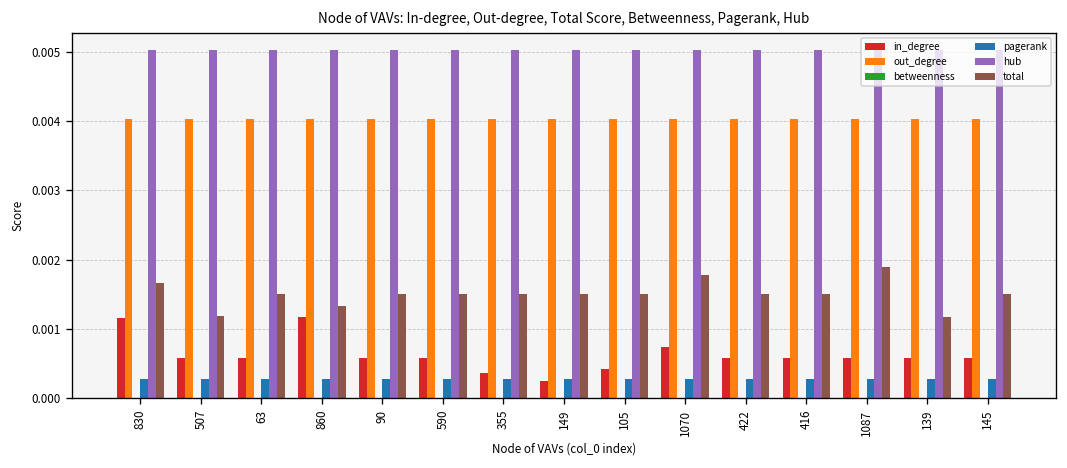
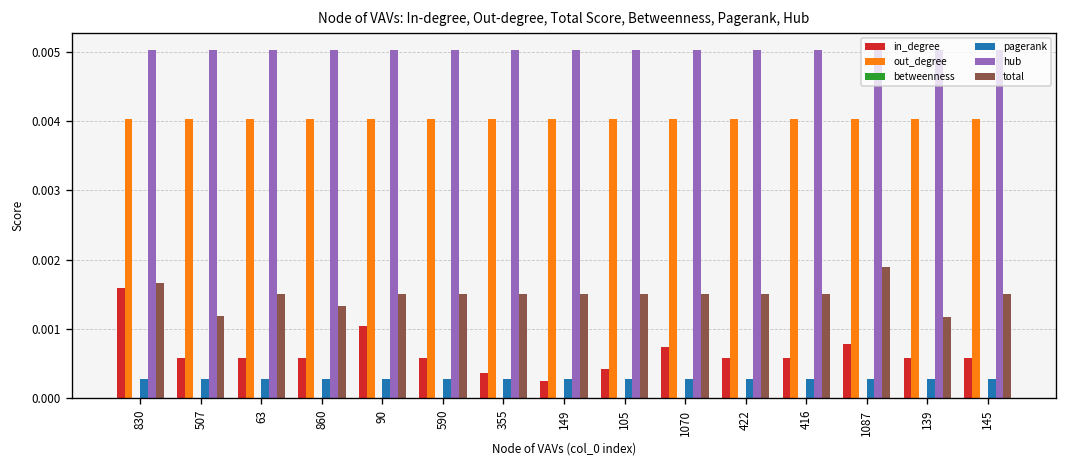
in_degree, 830: 0.0012 -> 0.0016
in_degree, 860: 0.0012 -> 0.0006
in_degree, 90: 0.0006 -> 0.0010
total, 1070: 0.0018 -> 0.0015
in_degree, 1087: 0.0006 -> 0.0008
